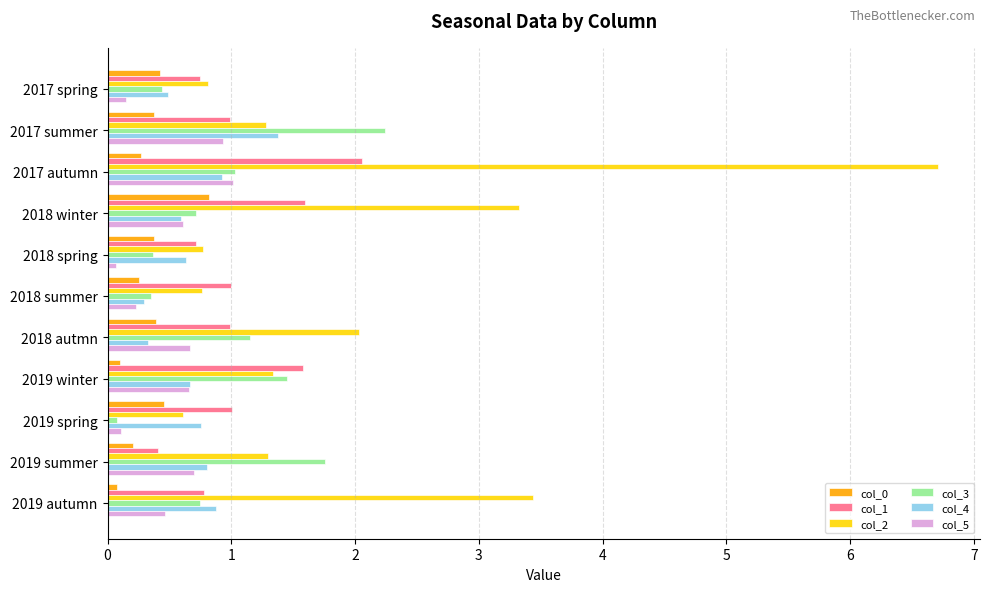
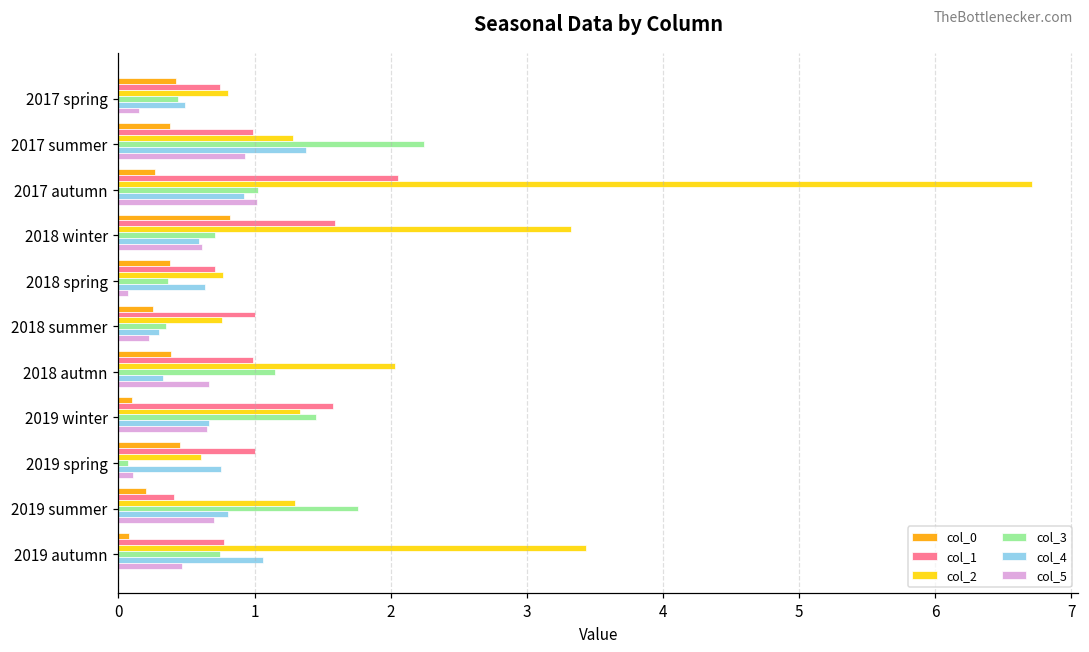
col_4, 2019 autumn: 0.88 -> 1.07
